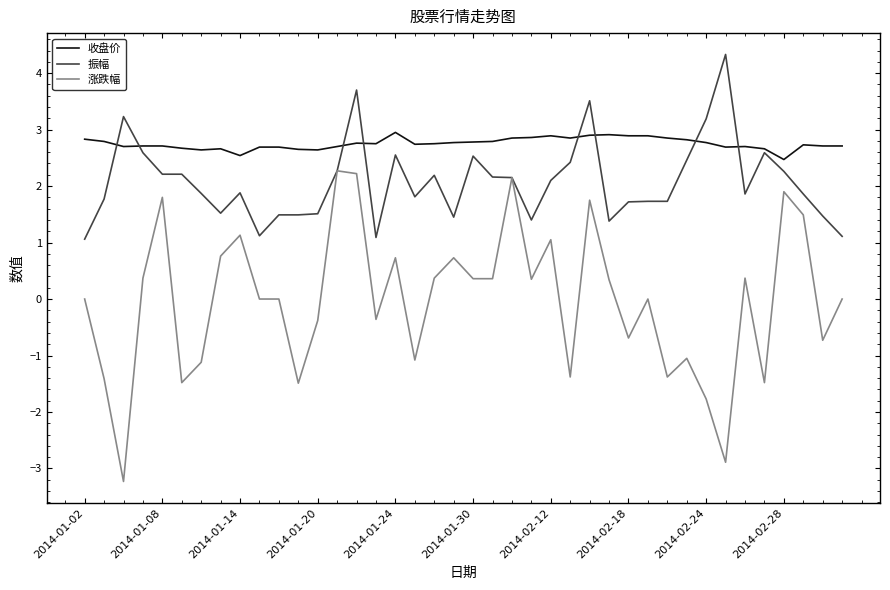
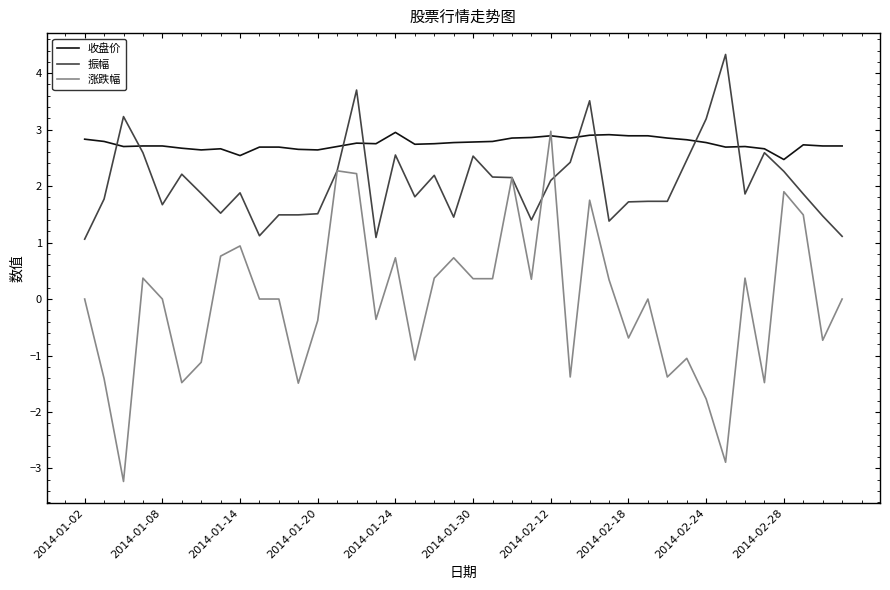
振幅, 2014-01-08: 2.2 -> 1.7
涨跌幅, 2014-01-08: 1.8 -> 0.0
涨跌幅, 2014-01-14: 1.1 -> 0.9
涨跌幅, 2014-02-12: 1.1 -> 3.0
